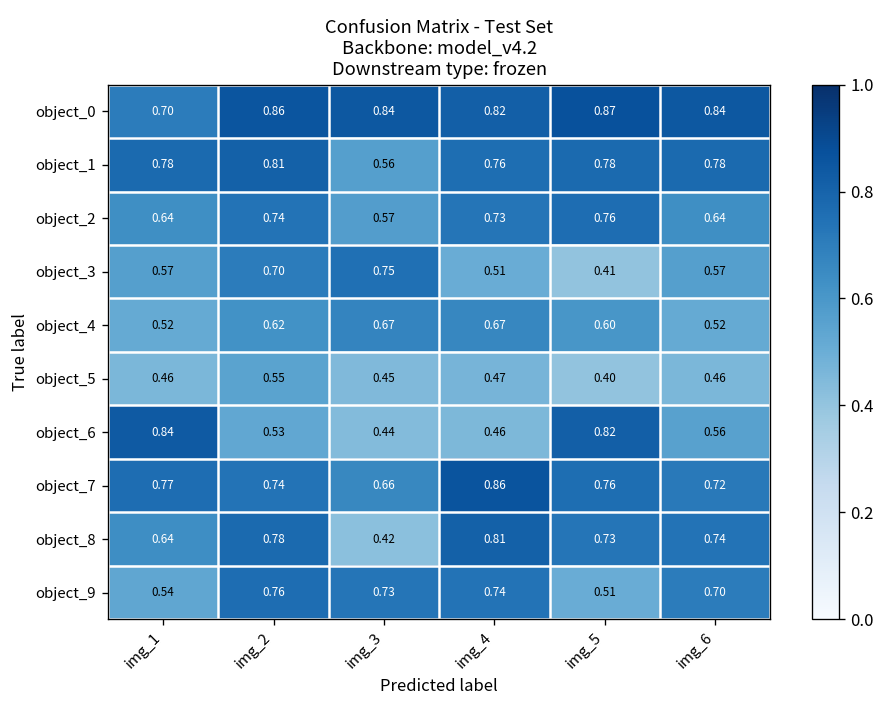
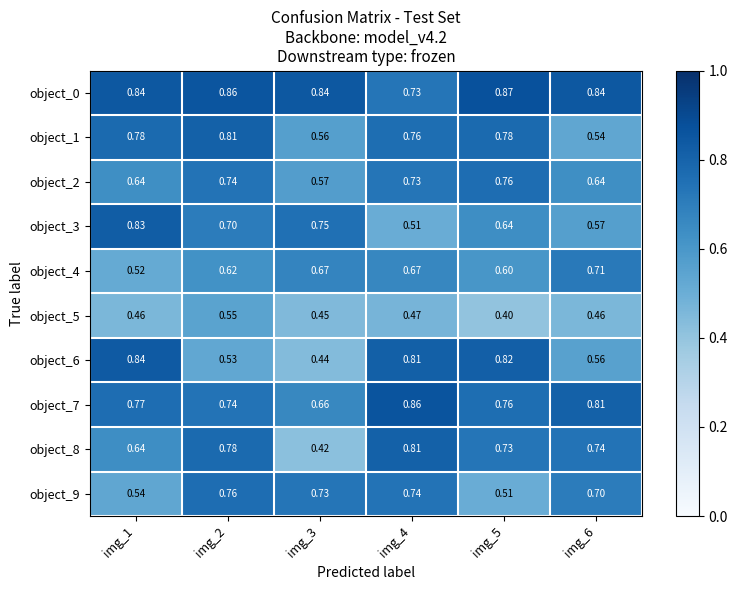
object_0, img_1: 0.70 -> 0.84
object_0, img_4: 0.82 -> 0.73
object_1, img_6: 0.78 -> 0.54
object_3, img_1: 0.57 -> 0.83
object_3, img_5: 0.41 -> 0.64
object_4, img_6: 0.52 -> 0.71
object_6, img_4: 0.46 -> 0.81
object_7, img_6: 0.72 -> 0.81
